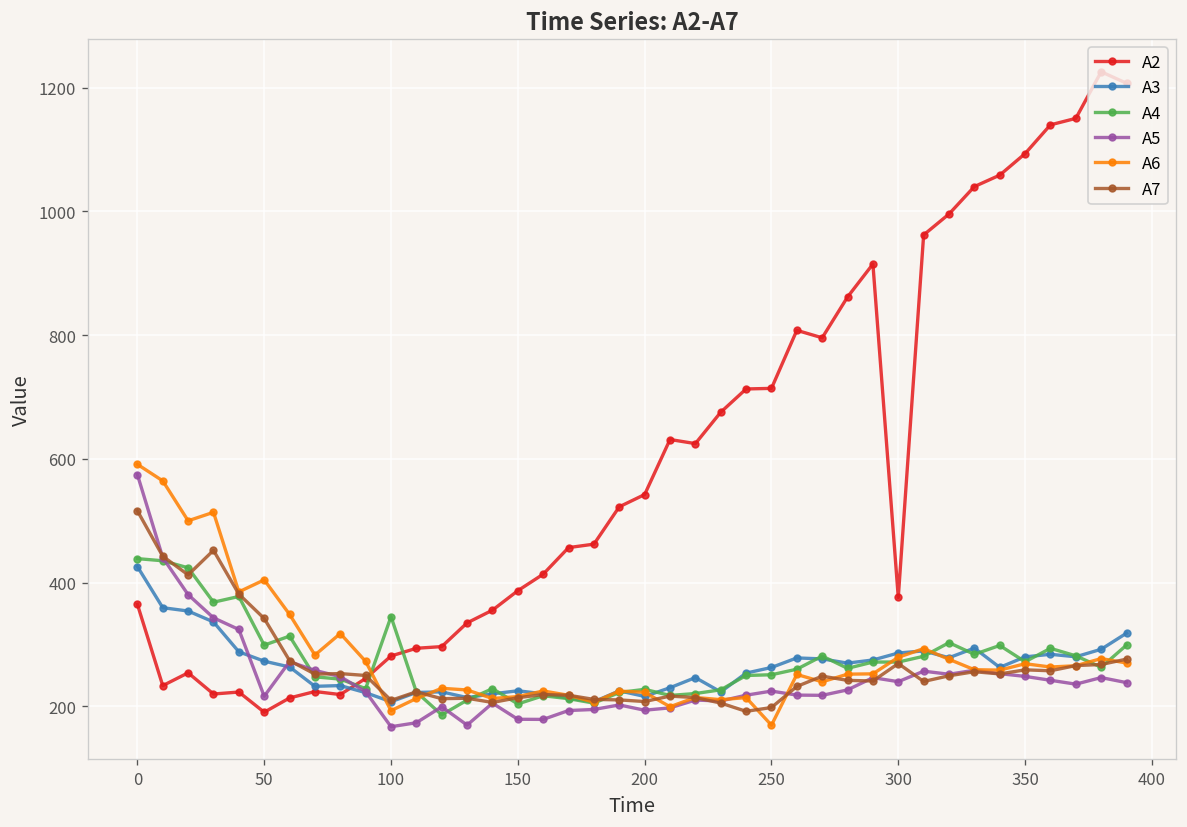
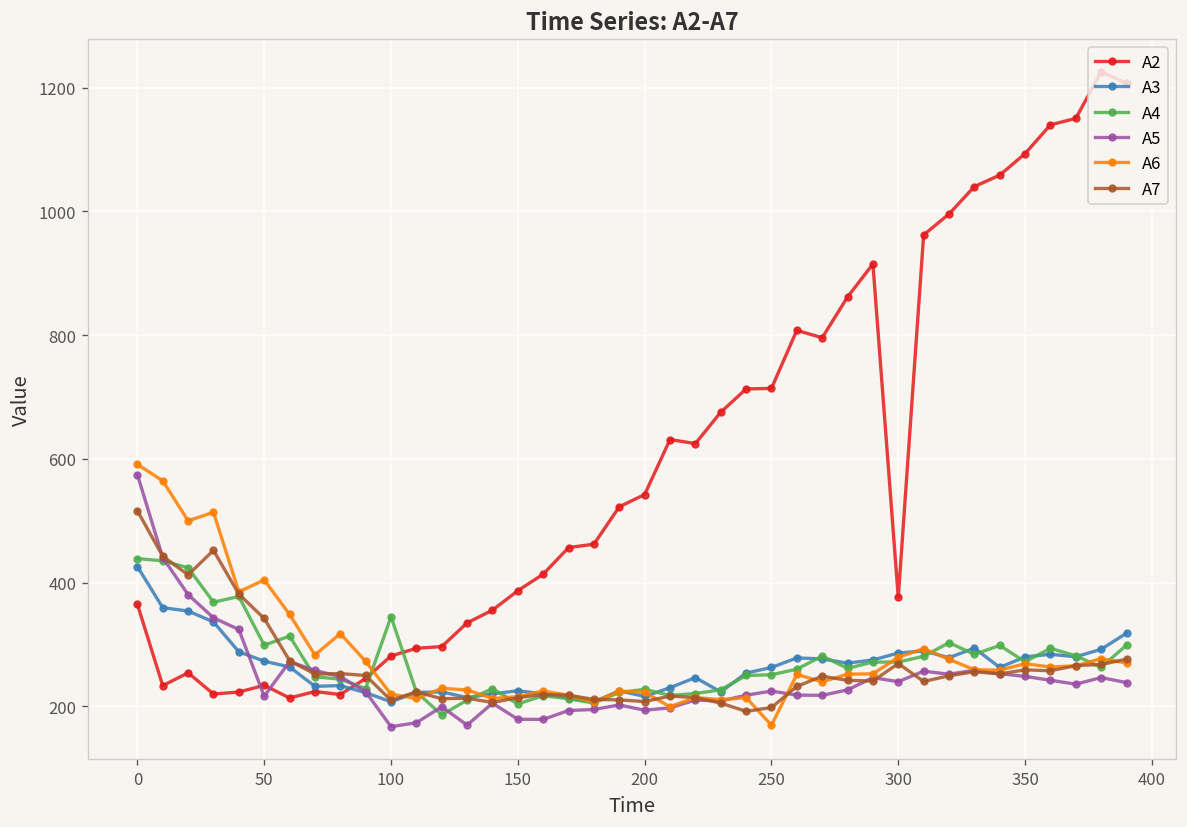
A2, 50: 190 -> 230
A6, 100: 190 -> 220
